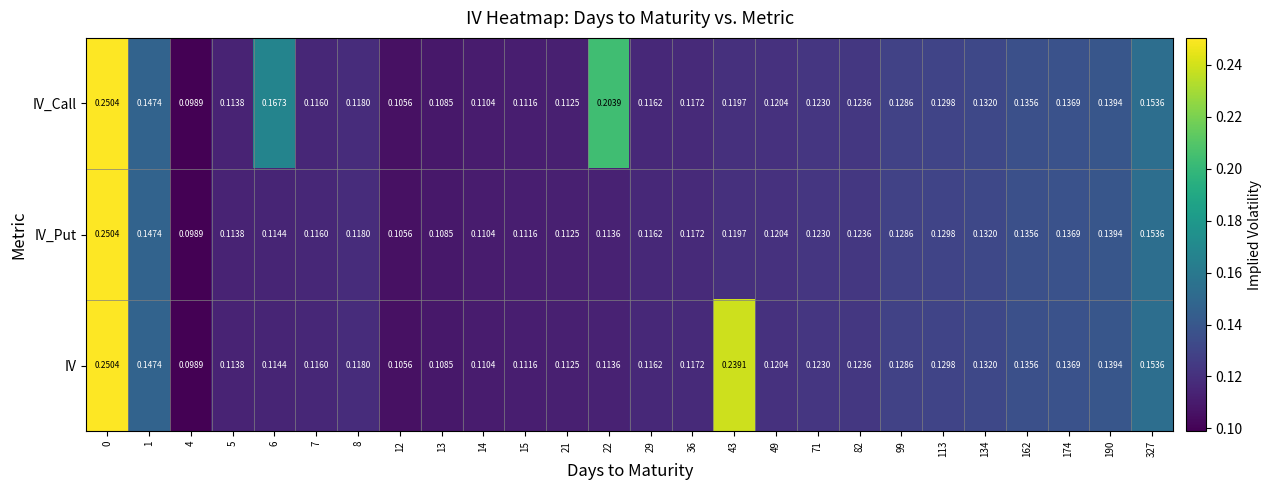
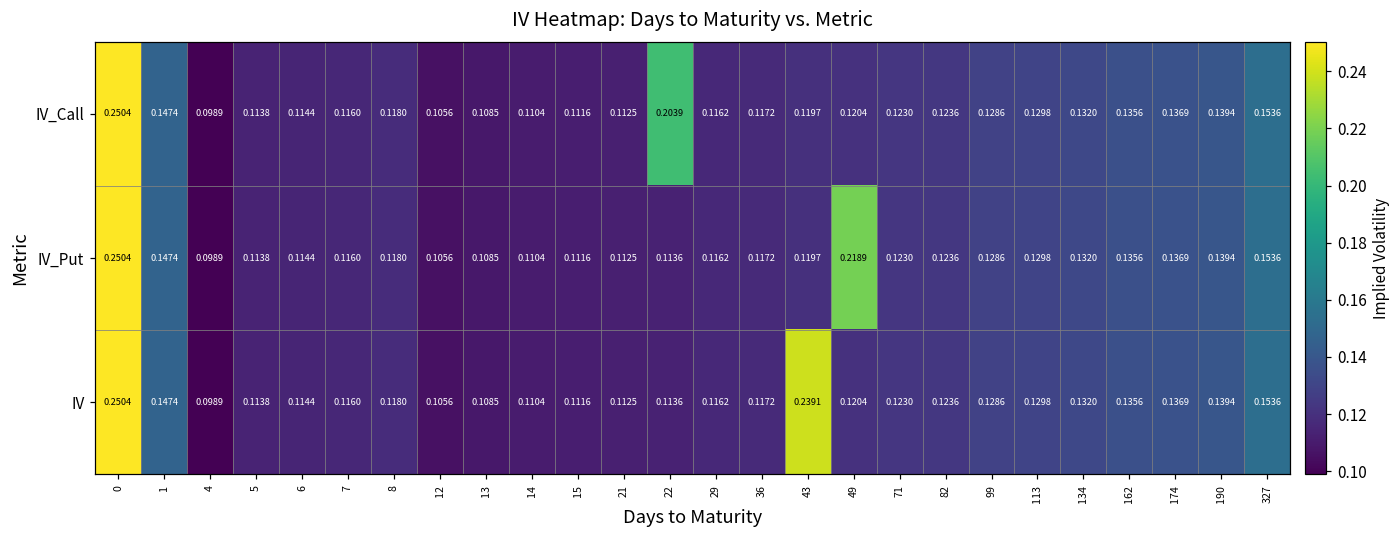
IV_Call, 6: 0.1673 -> 0.1144
IV_Put, 49: 0.1204 -> 0.2189
